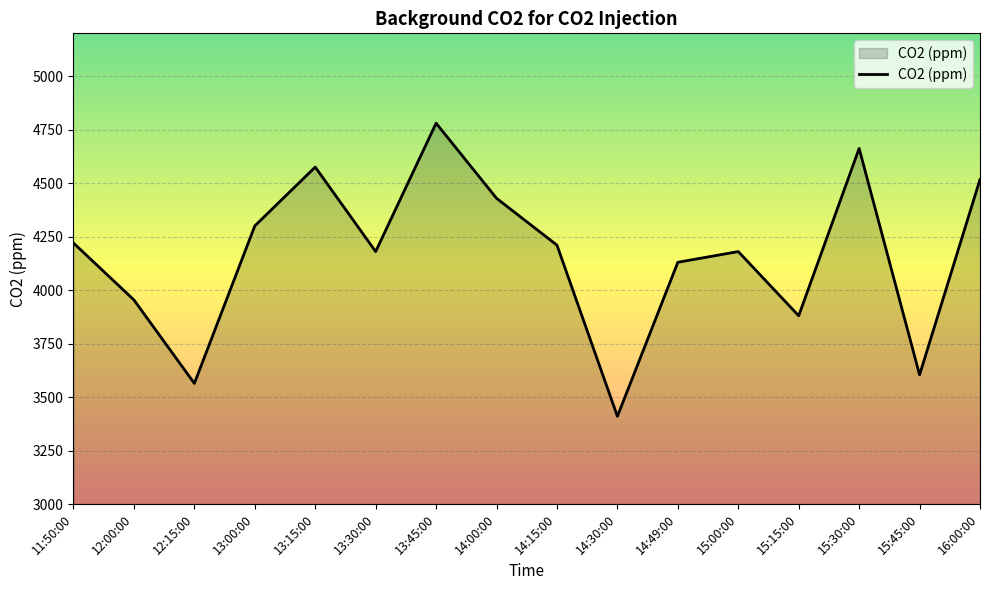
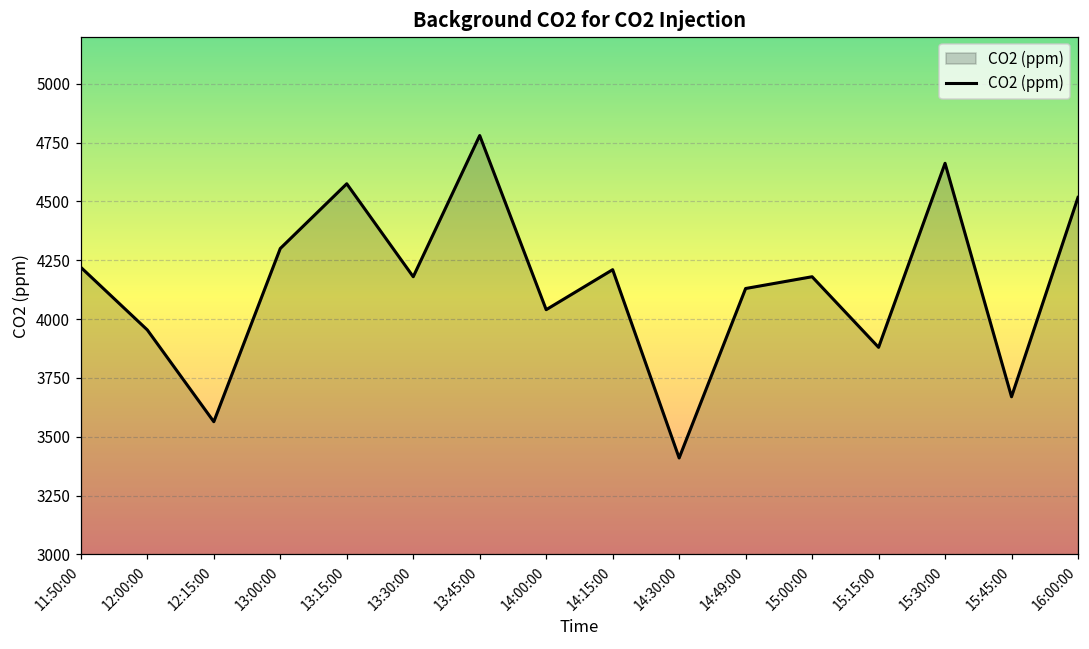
14:00:00: 4430 -> 4040
15:45:00: 3600 -> 3670
